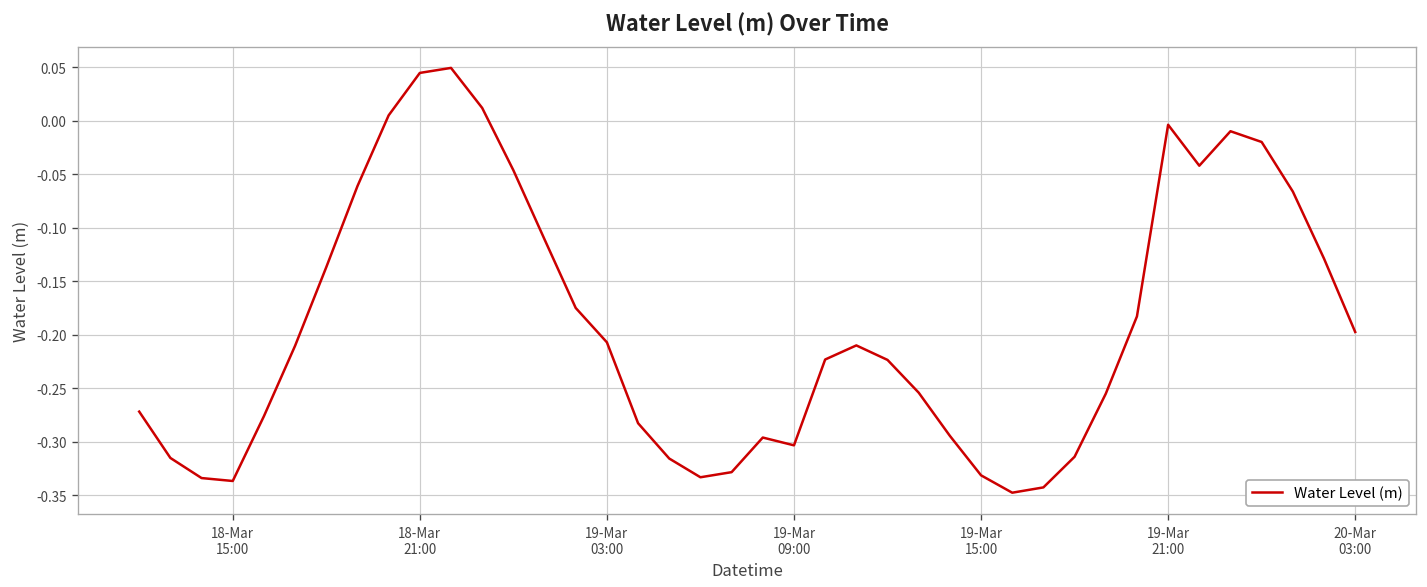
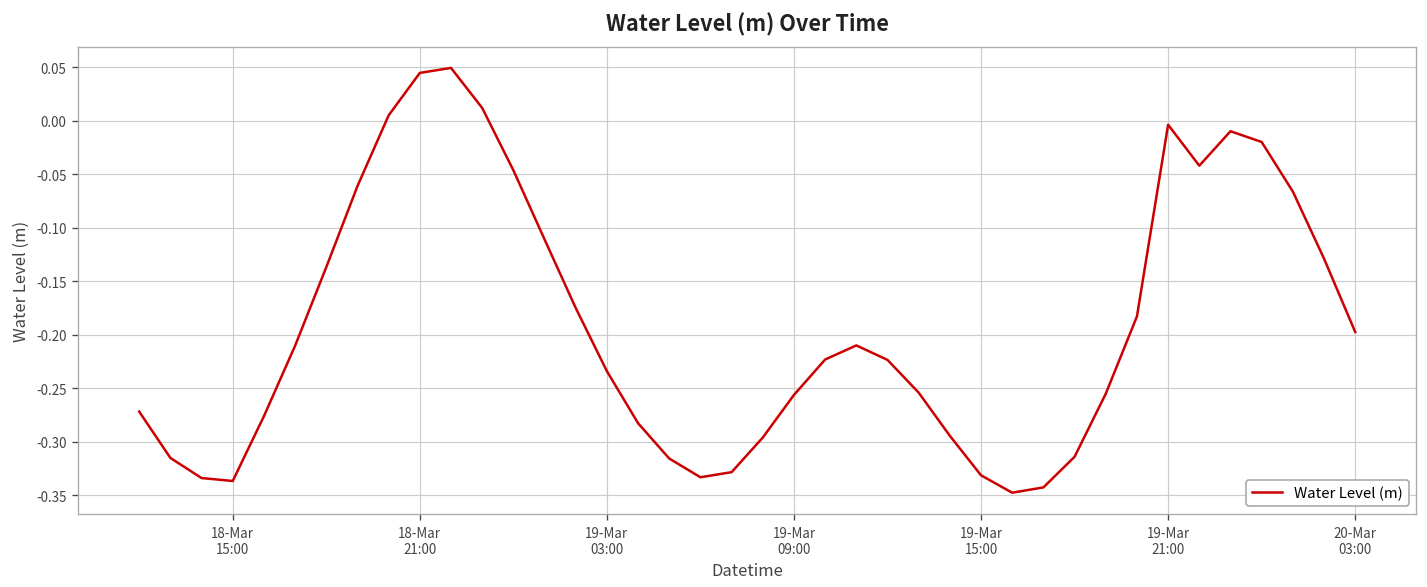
19-Mar 03:00: -0.21 -> -0.23
19-Mar 09:00: -0.30 -> -0.26
